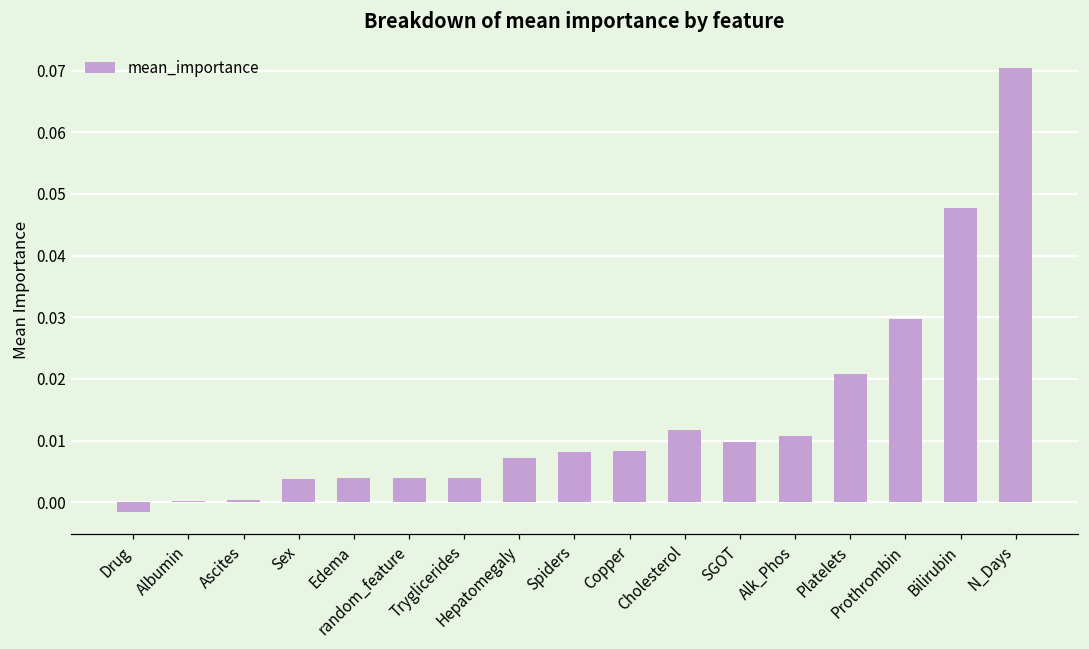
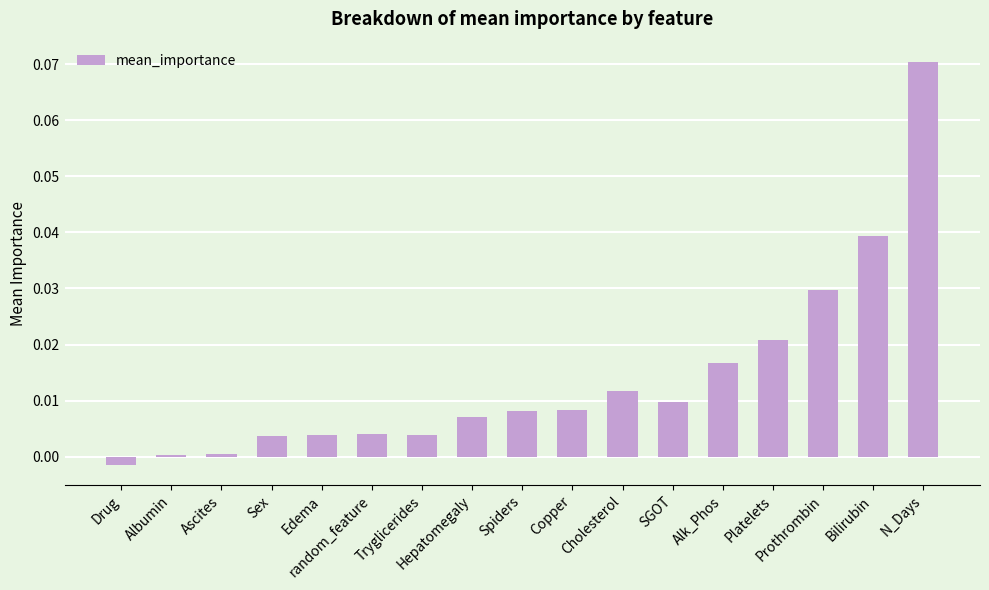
Alk_Phos: 0.011 -> 0.017
Bilirubin: 0.048 -> 0.039
